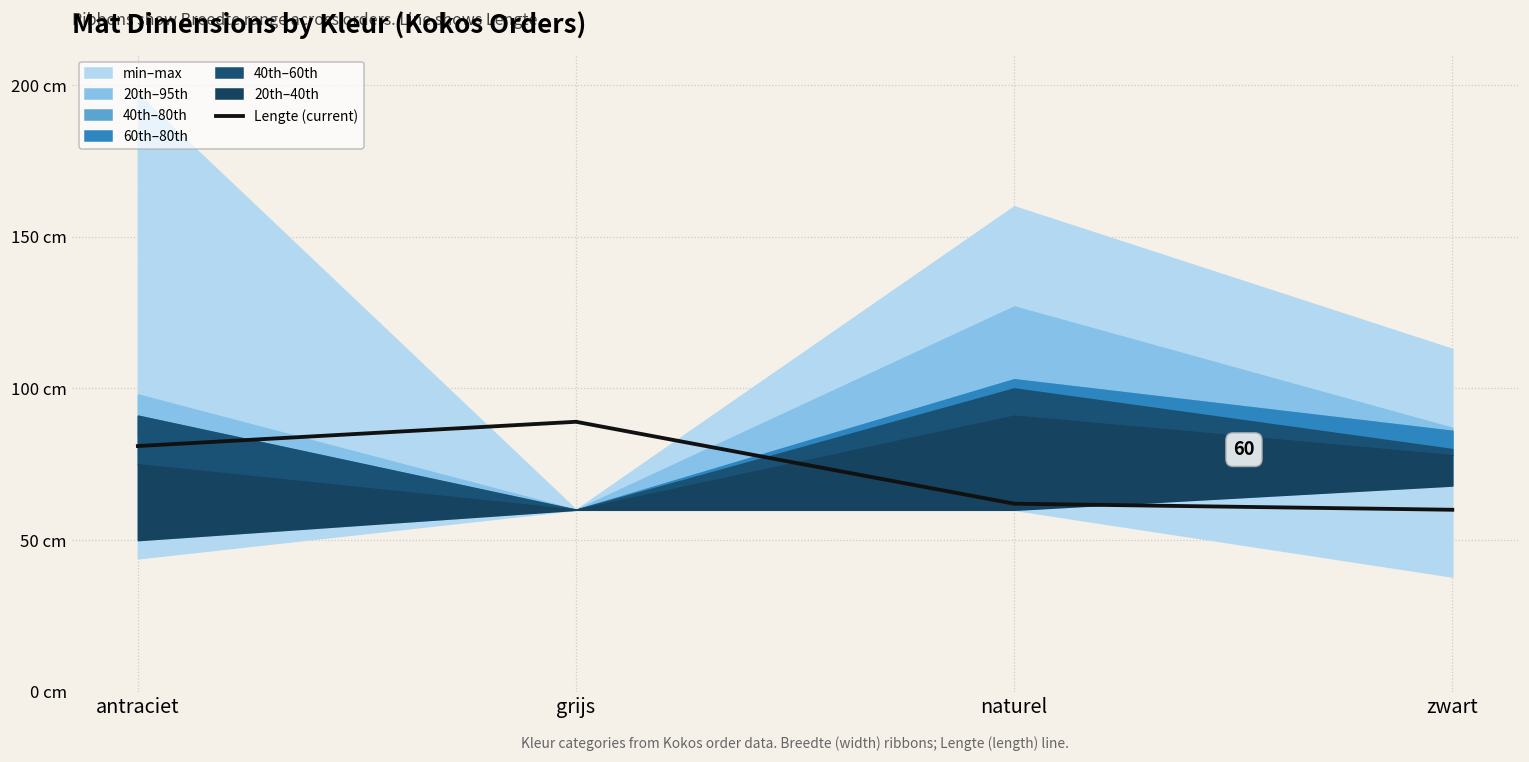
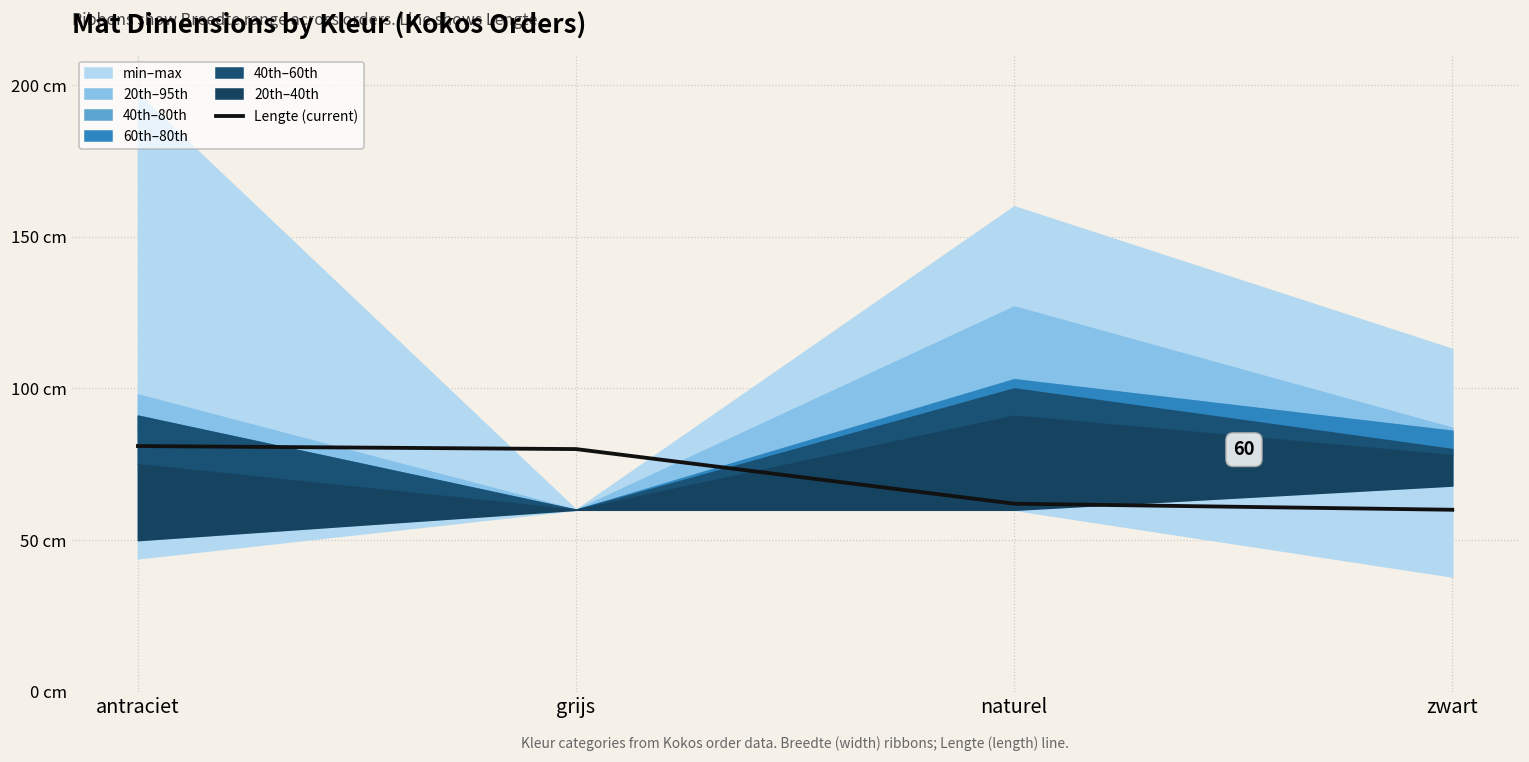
Lengte (current), grijs: 89 cm -> 80 cm
